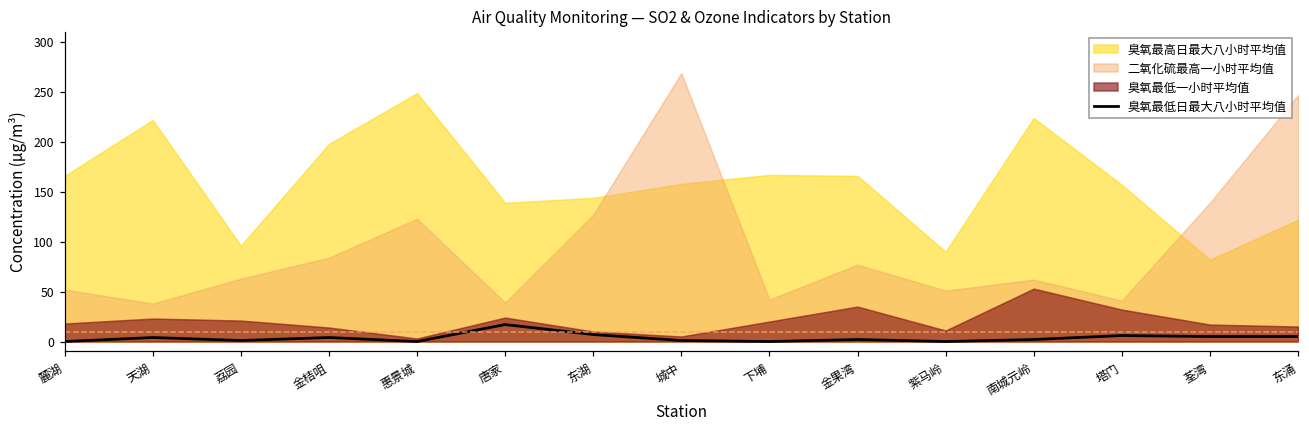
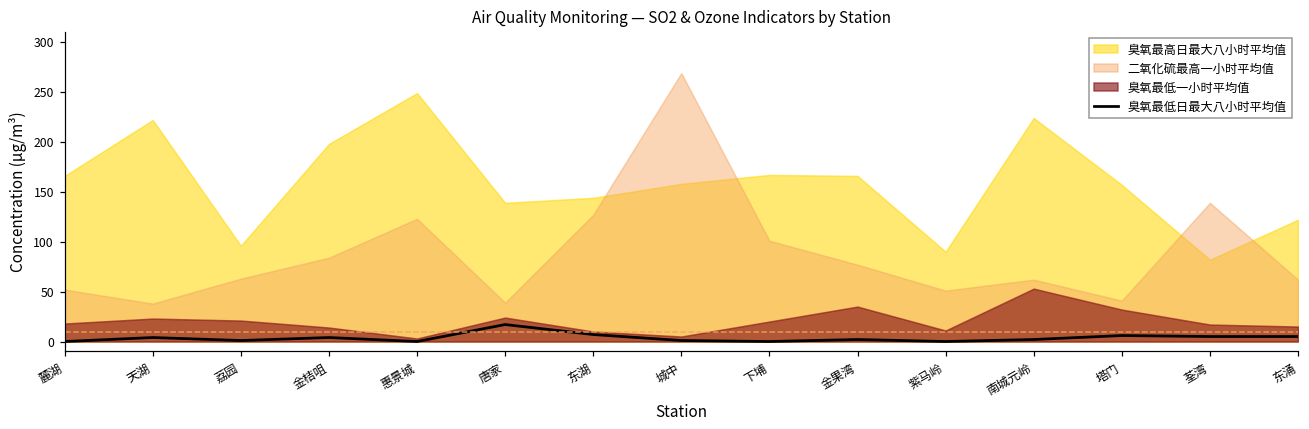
二氧化硫最高一小时平均值, 下埔: 40 -> 100
二氧化硫最高一小时平均值, 东涌: 250 -> 60
